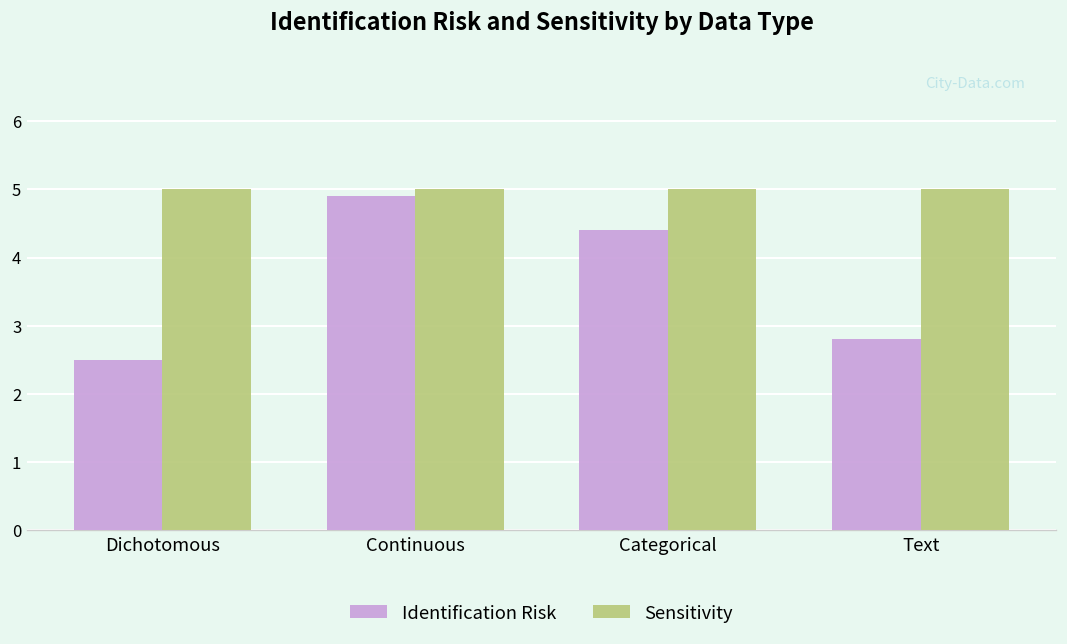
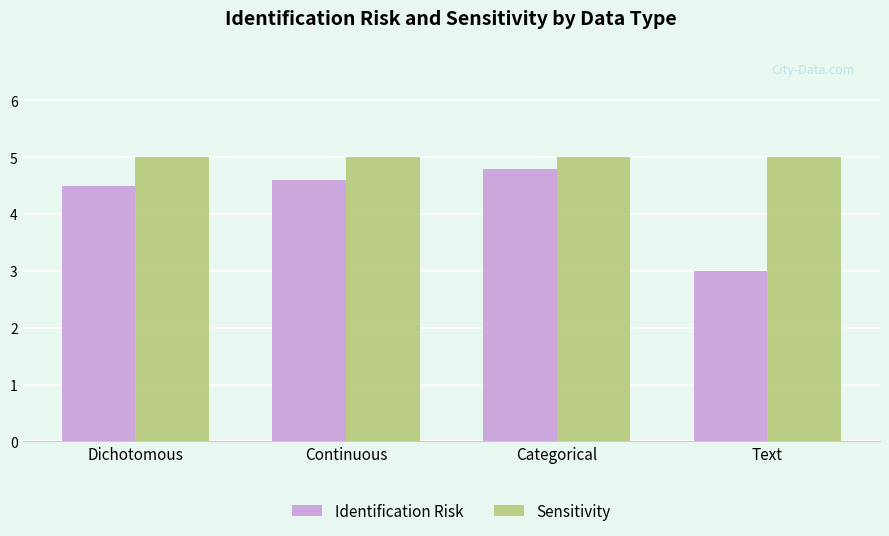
Identification Risk, Dichotomous: 2.5 -> 4.5
Identification Risk, Continuous: 4.9 -> 4.6
Identification Risk, Categorical: 4.4 -> 4.8
Identification Risk, Text: 2.8 -> 3.0
